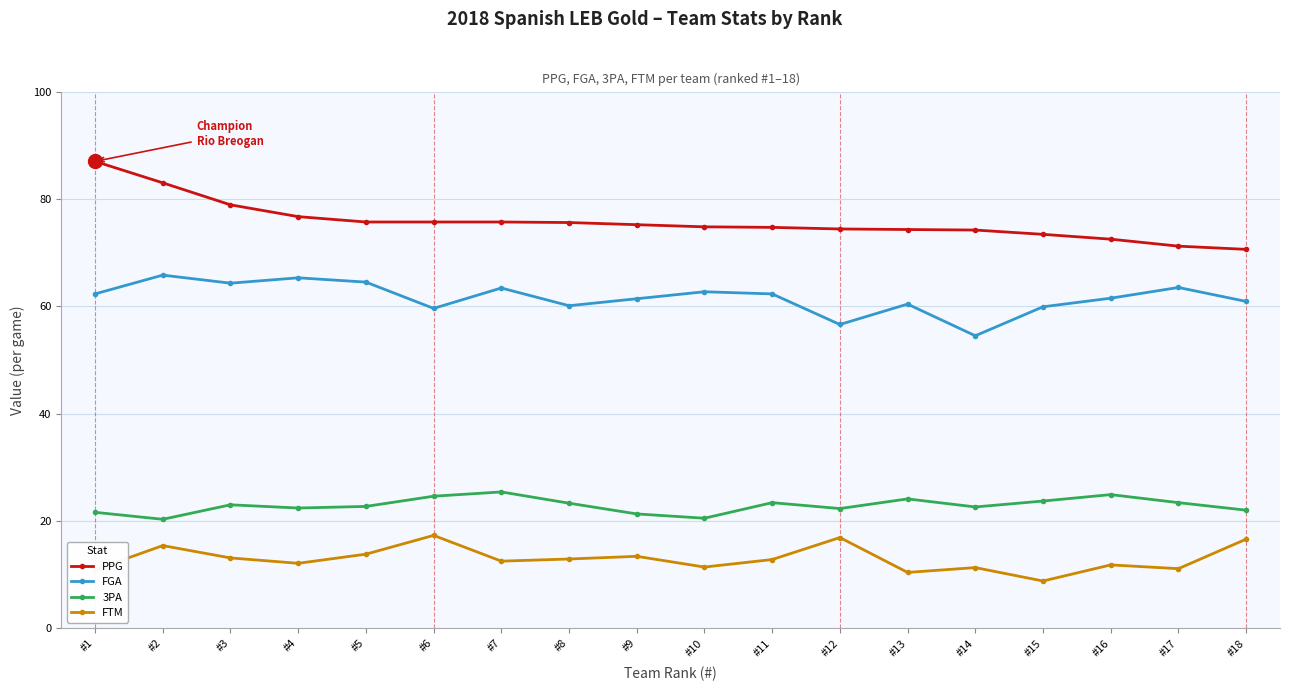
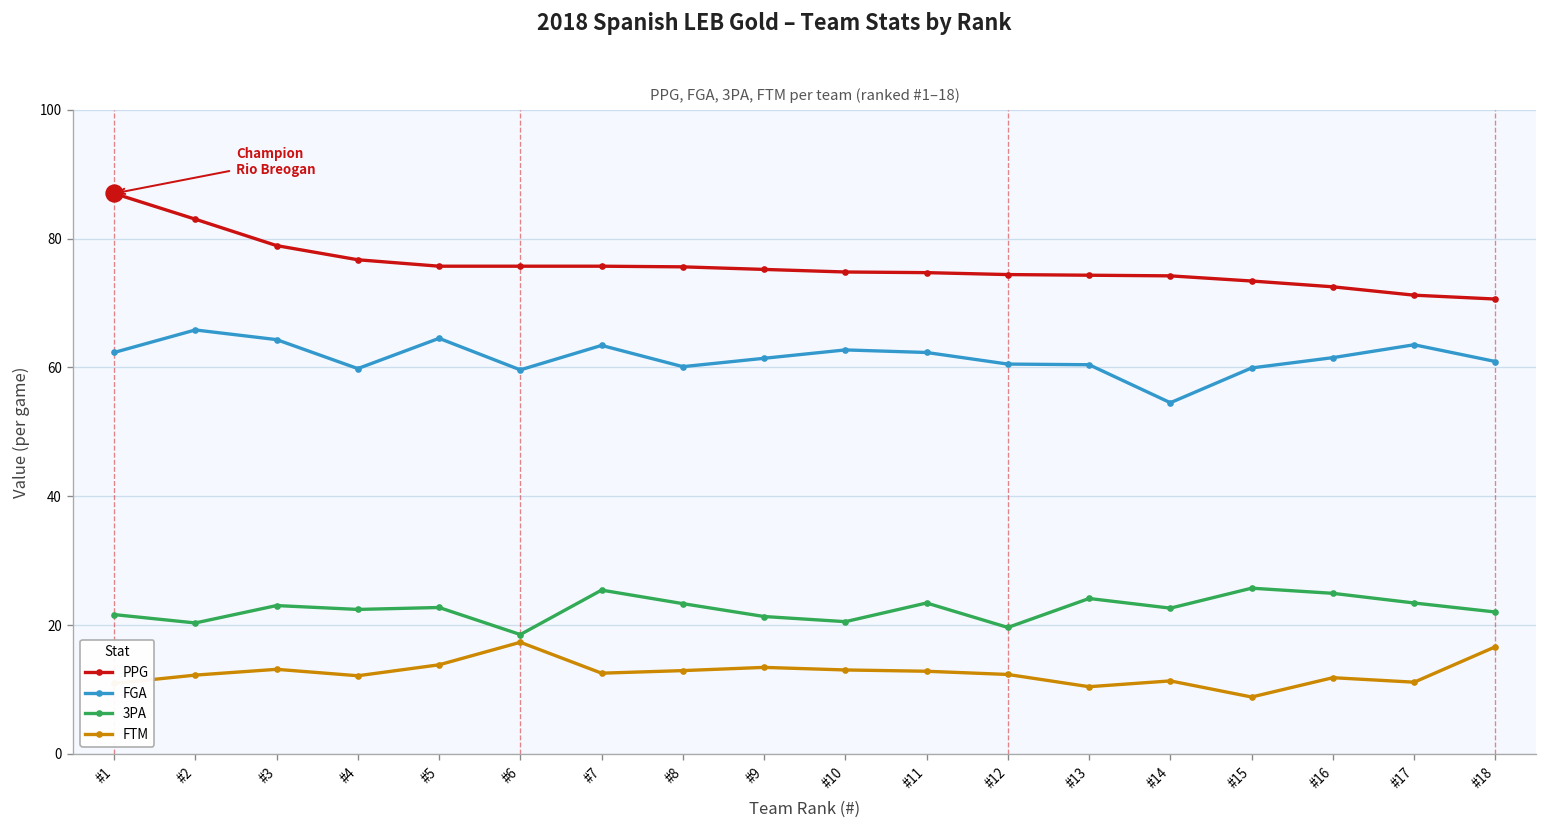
FTM, #2: 15 -> 12
FGA, #4: 65 -> 60
3PA, #6: 25 -> 19
FTM, #10: 11 -> 13
FGA, #12: 57 -> 61
3PA, #12: 22 -> 20
FTM, #12: 17 -> 12
3PA, #15: 24 -> 26
